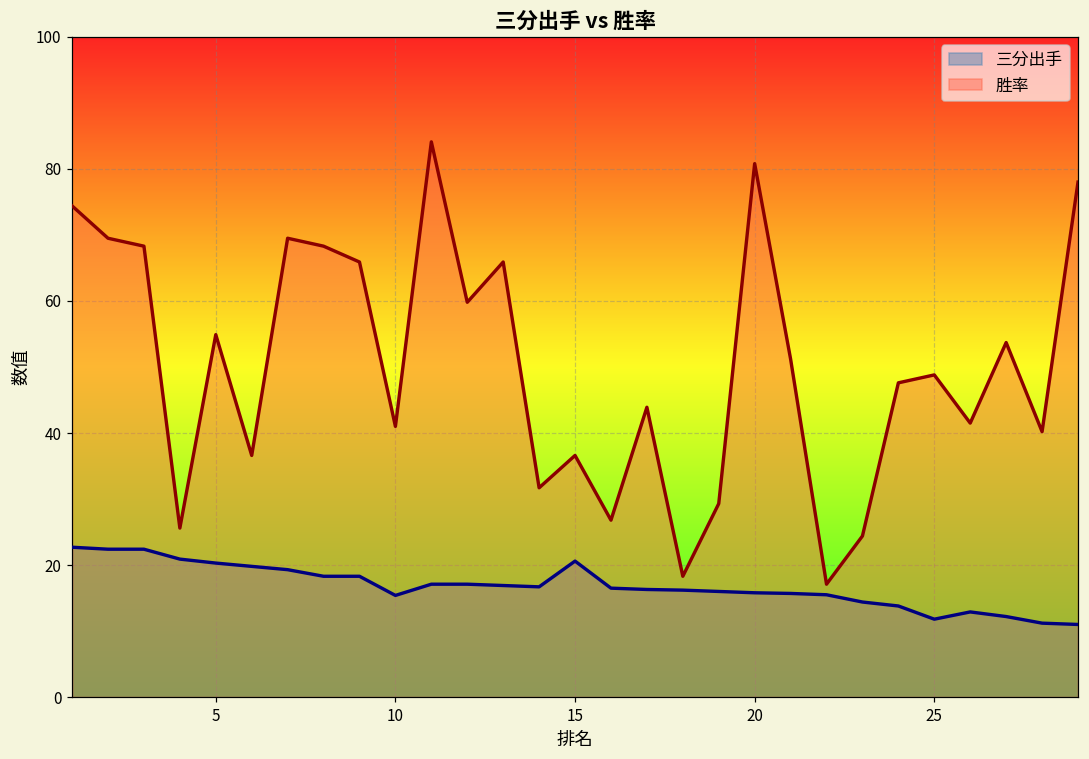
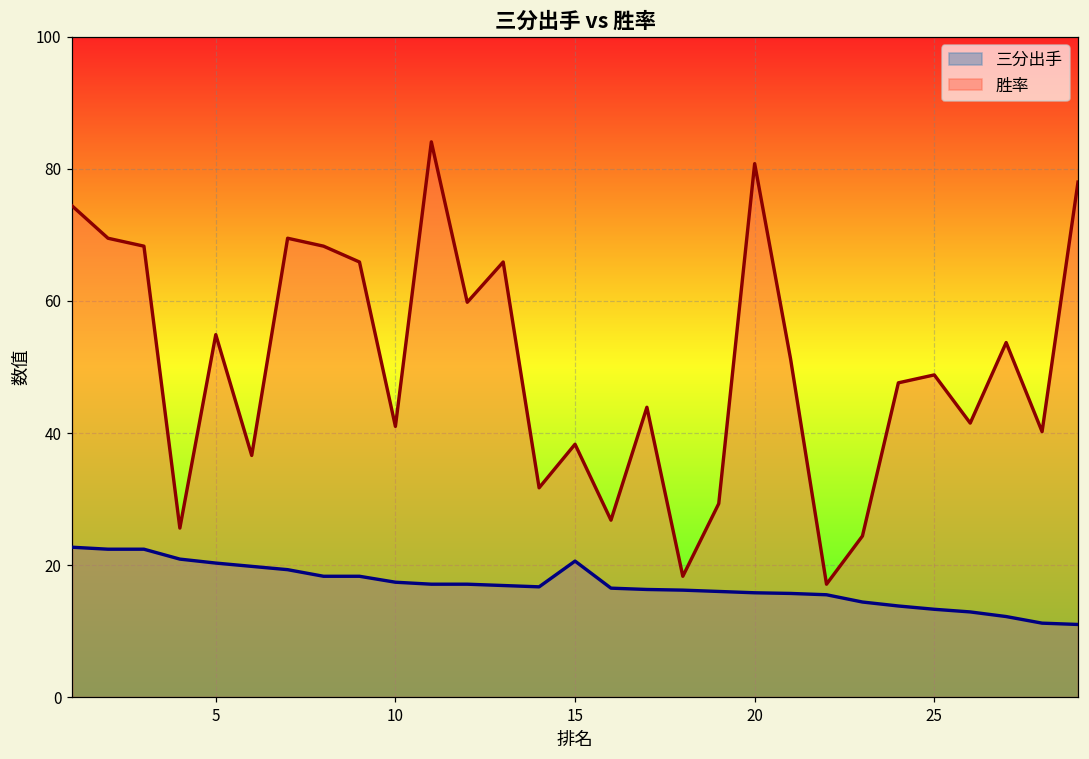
三分出手, 10: 15 -> 17
胜率, 15: 37 -> 38
三分出手, 25: 12 -> 13
